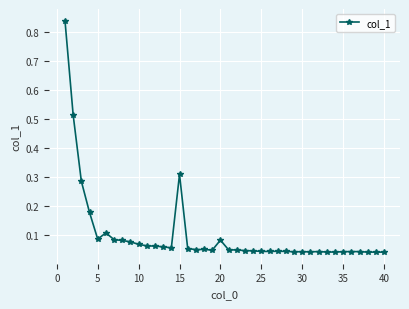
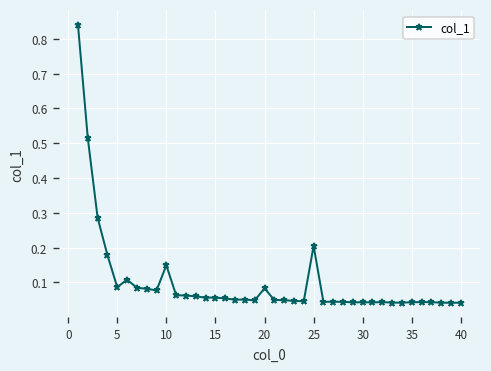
10: 0.07 -> 0.15
15: 0.31 -> 0.06
25: 0.04 -> 0.20
